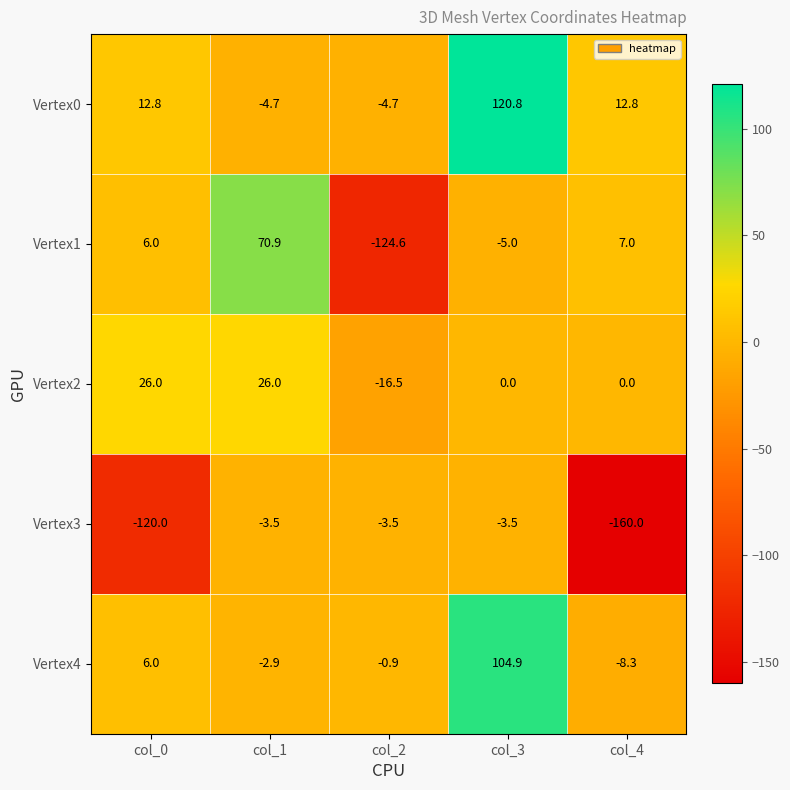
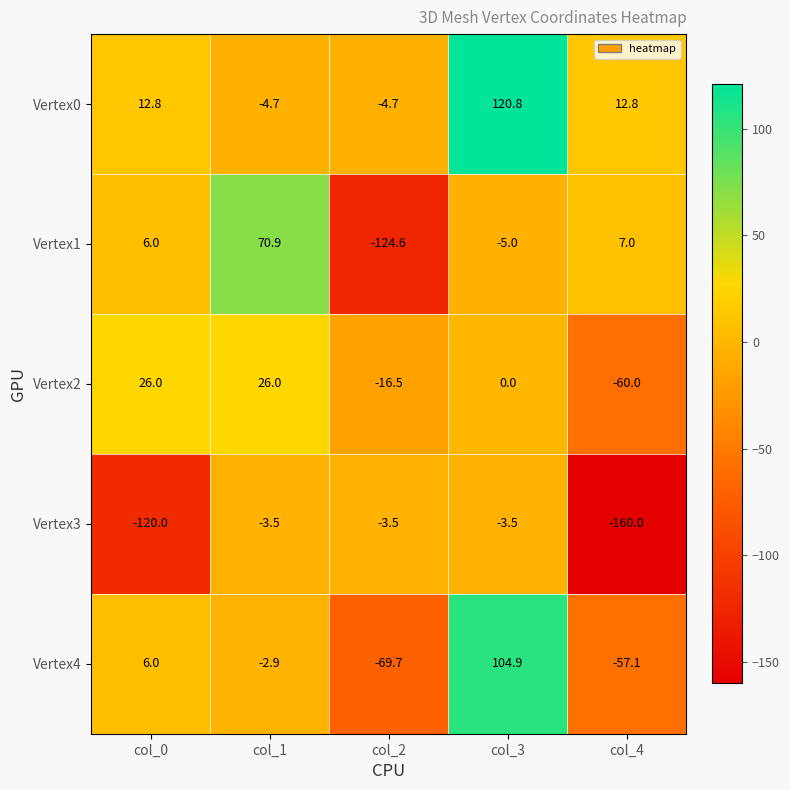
Vertex2, col_4: 0.0 -> -60.0
Vertex4, col_2: -0.9 -> -69.7
Vertex4, col_4: -8.3 -> -57.1
